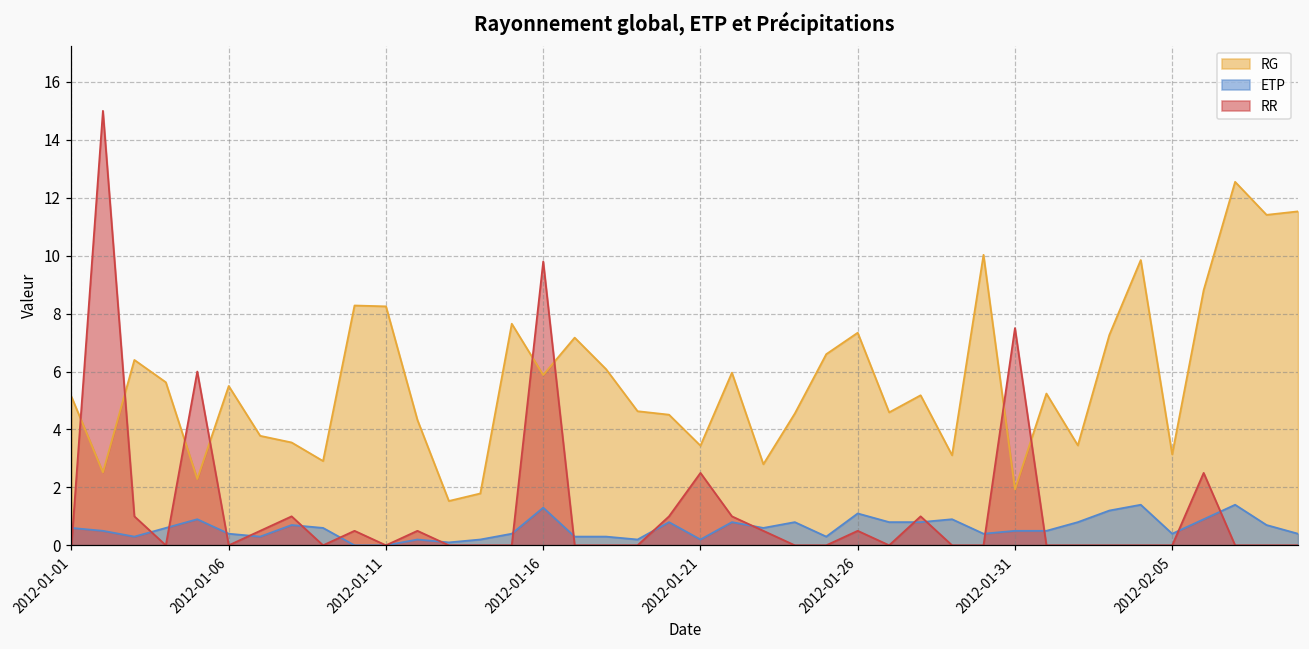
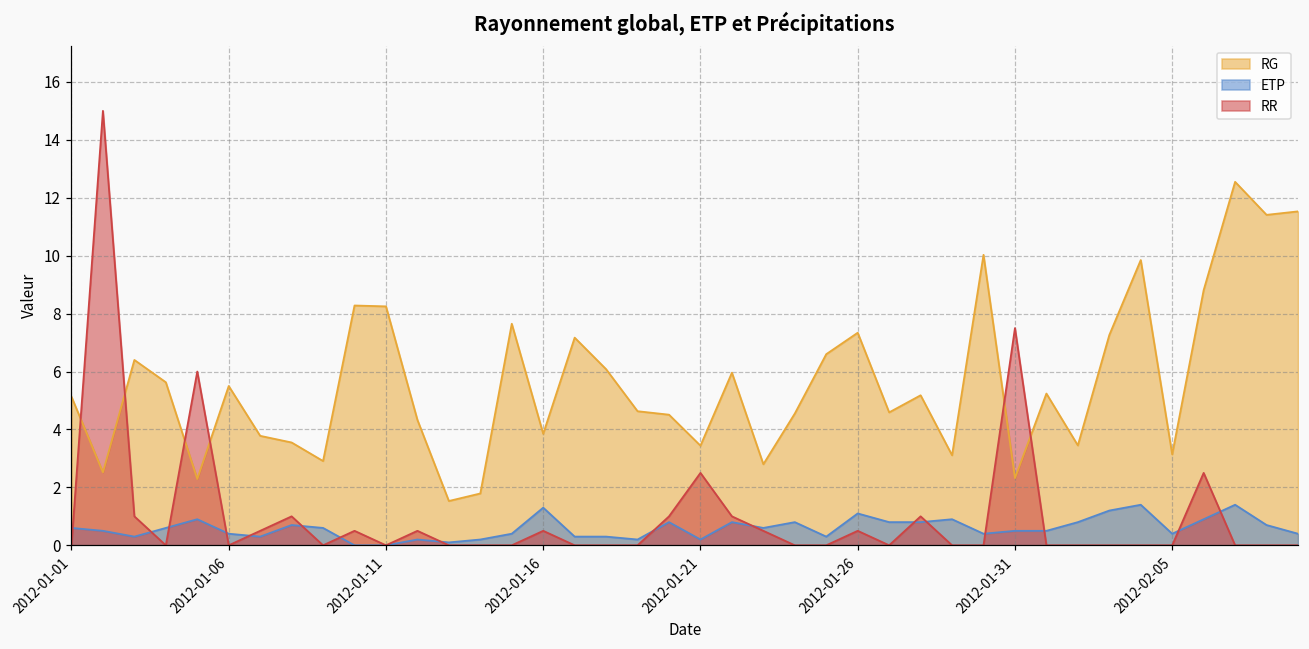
RG, 2012-01-16: 5.9 -> 3.9
RR, 2012-01-16: 9.8 -> 0.5
RG, 2012-01-31: 1.9 -> 2.3
